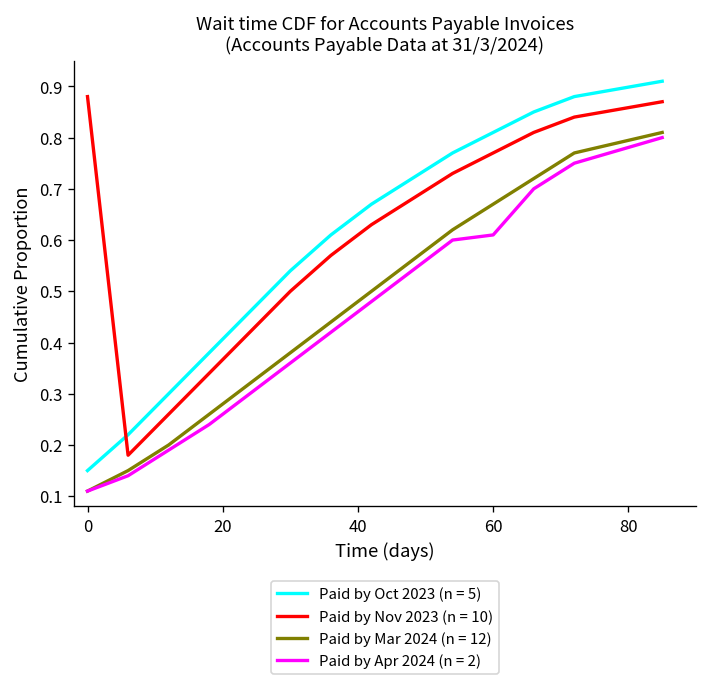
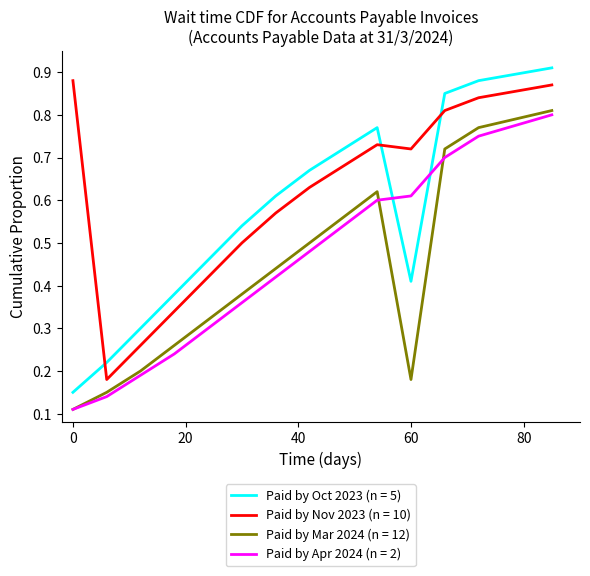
Paid by Oct 2023 (n = 5), 60: 0.81 -> 0.41
Paid by Nov 2023 (n = 10), 60: 0.77 -> 0.72
Paid by Mar 2024 (n = 12), 60: 0.67 -> 0.18
